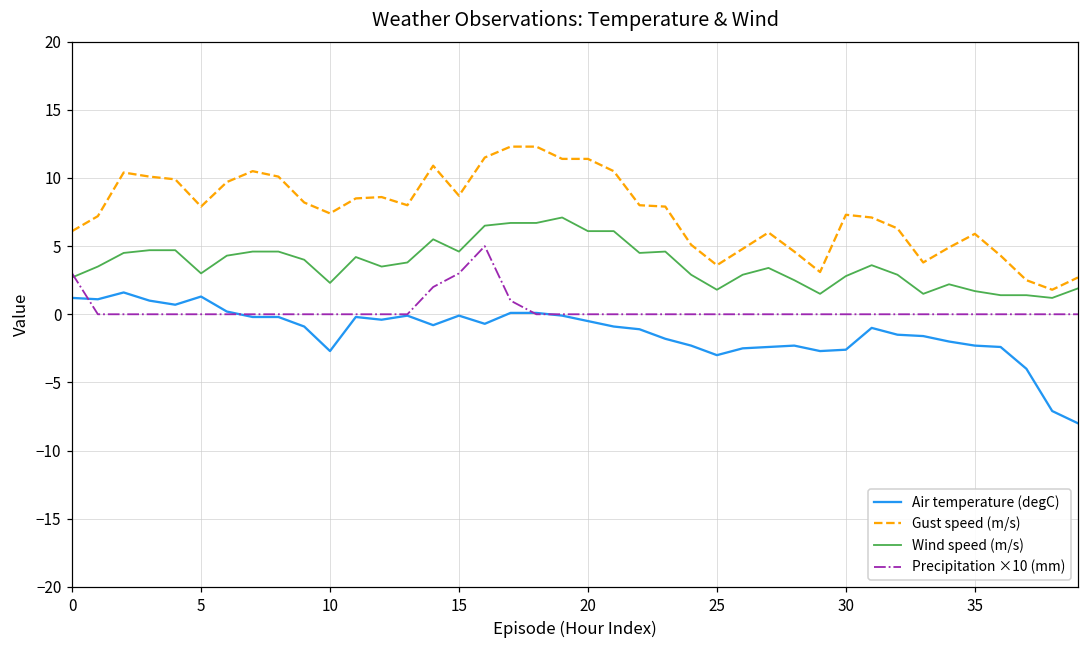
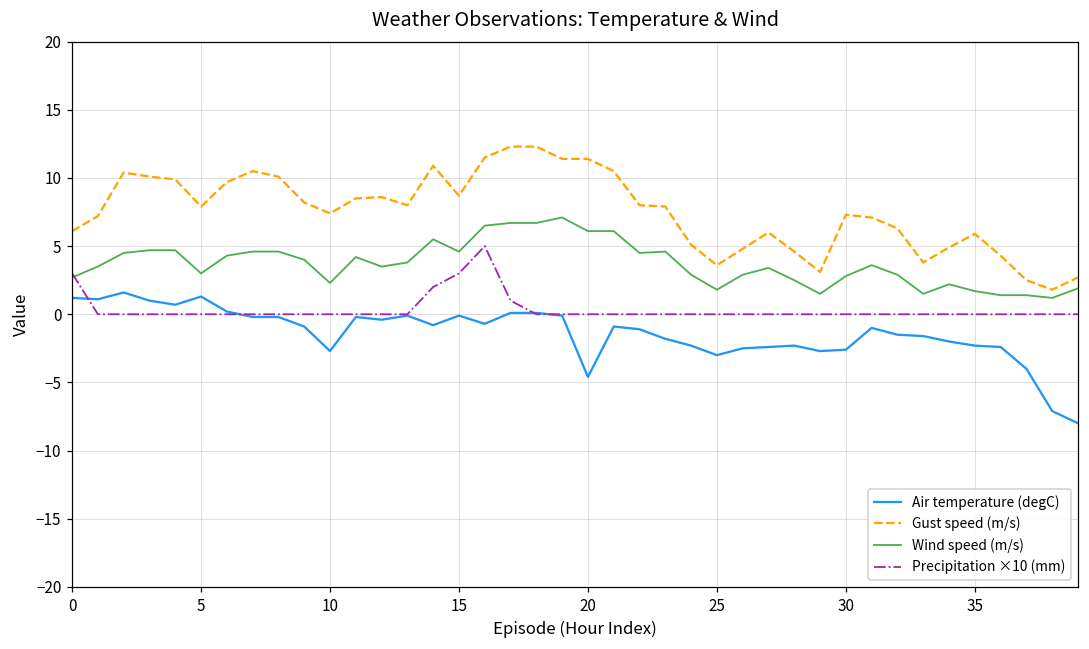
Air temperature (degC), 20: -0.5 -> -4.6
